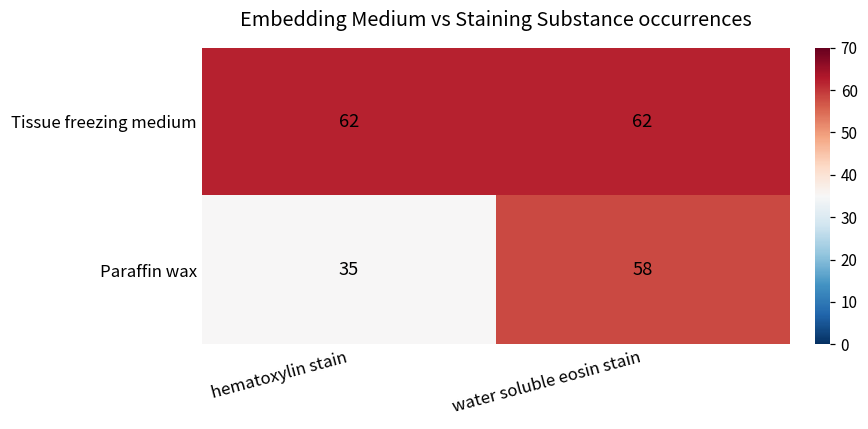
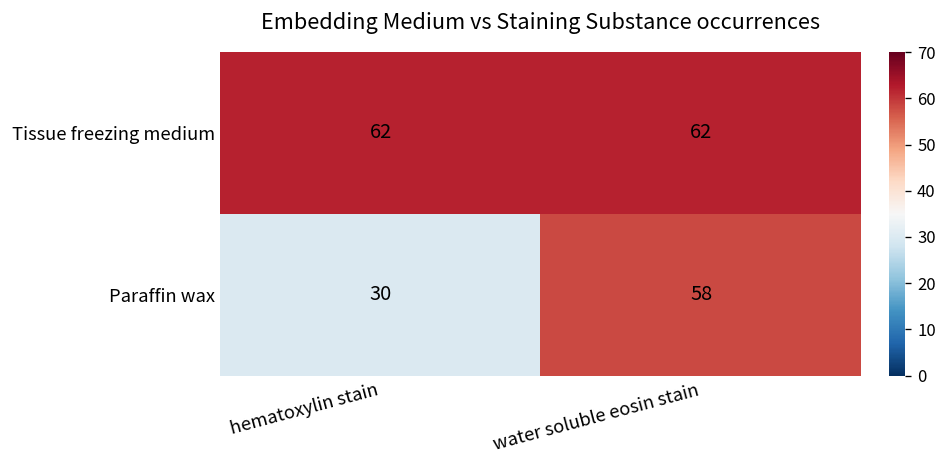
Paraffin wax, hematoxylin stain: 35 -> 30
